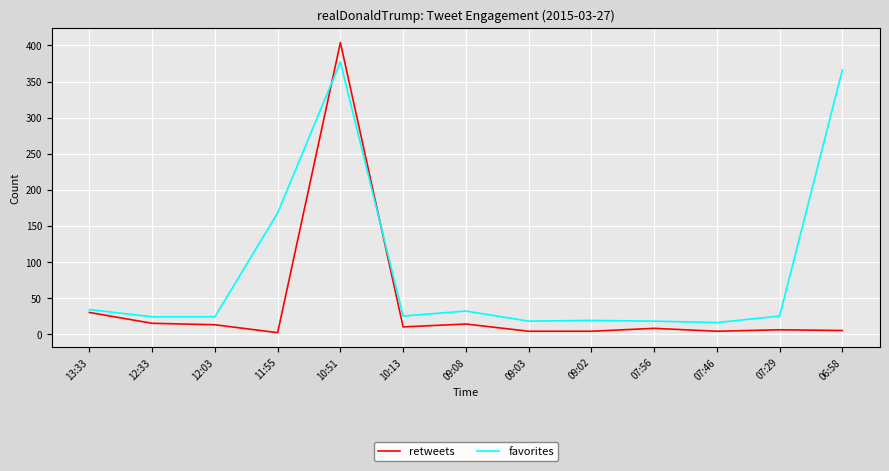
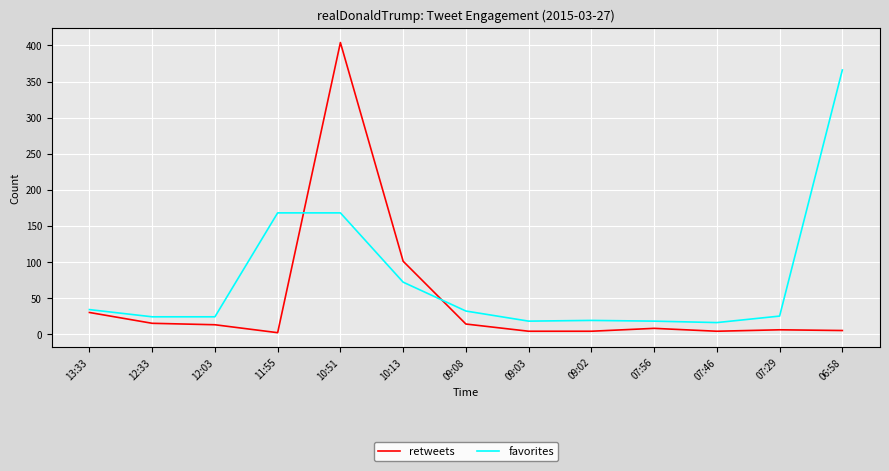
favorites, 10:51: 380 -> 170
retweets, 10:13: 10 -> 100
favorites, 10:13: 30 -> 70
